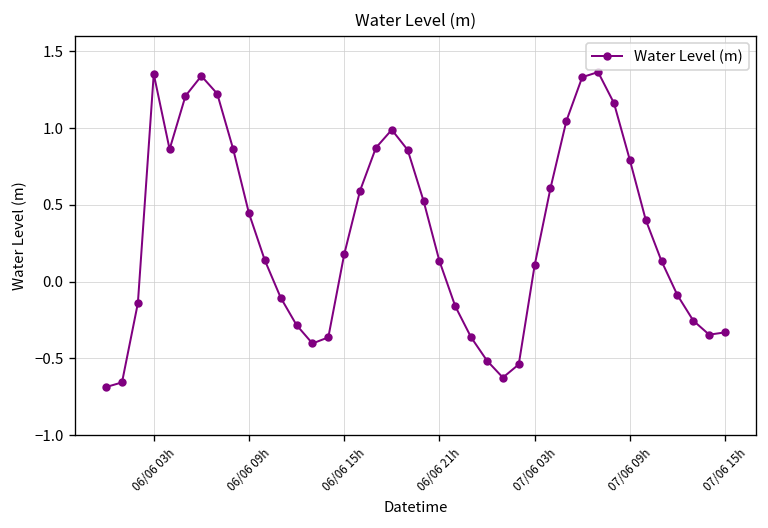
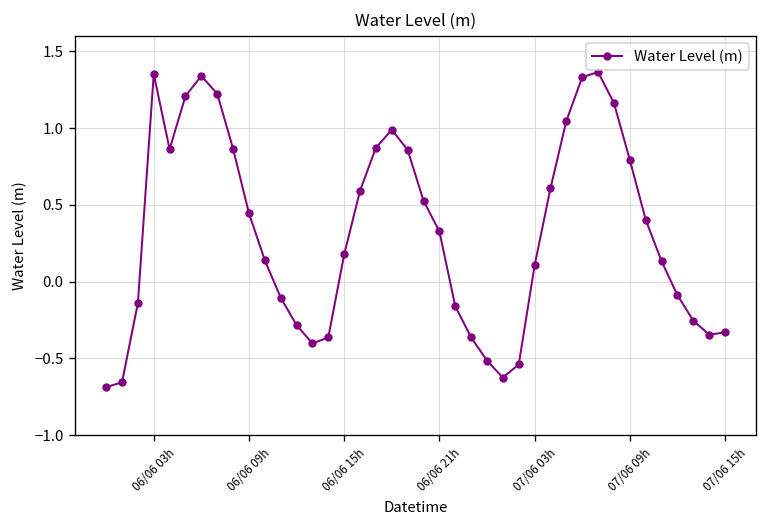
06/06 21h: 0.13 -> 0.33
